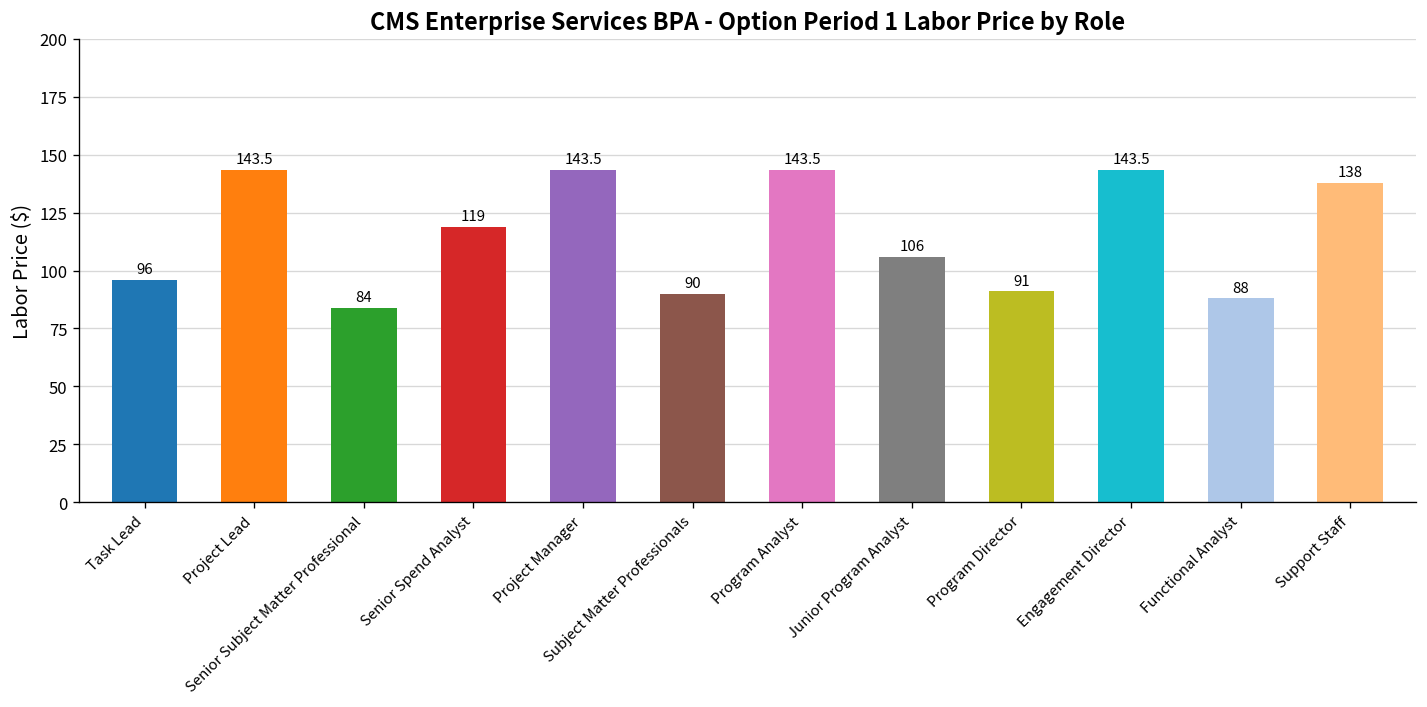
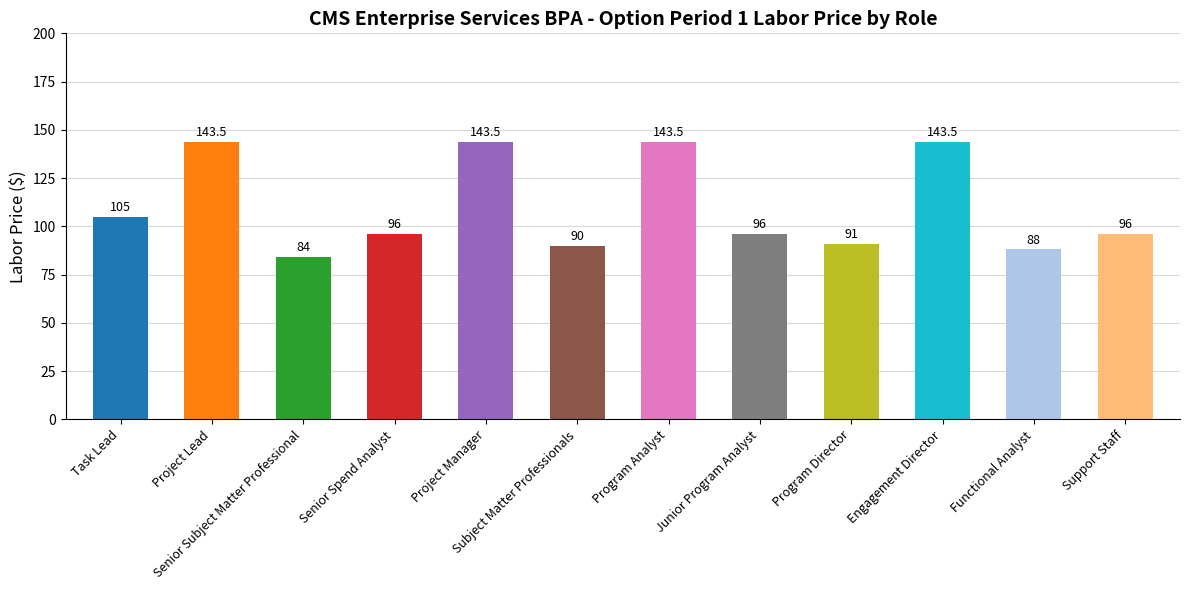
Task Lead: 96 -> 105
Senior Spend Analyst: 119 -> 96
Junior Program Analyst: 106 -> 96
Support Staff: 138 -> 96
